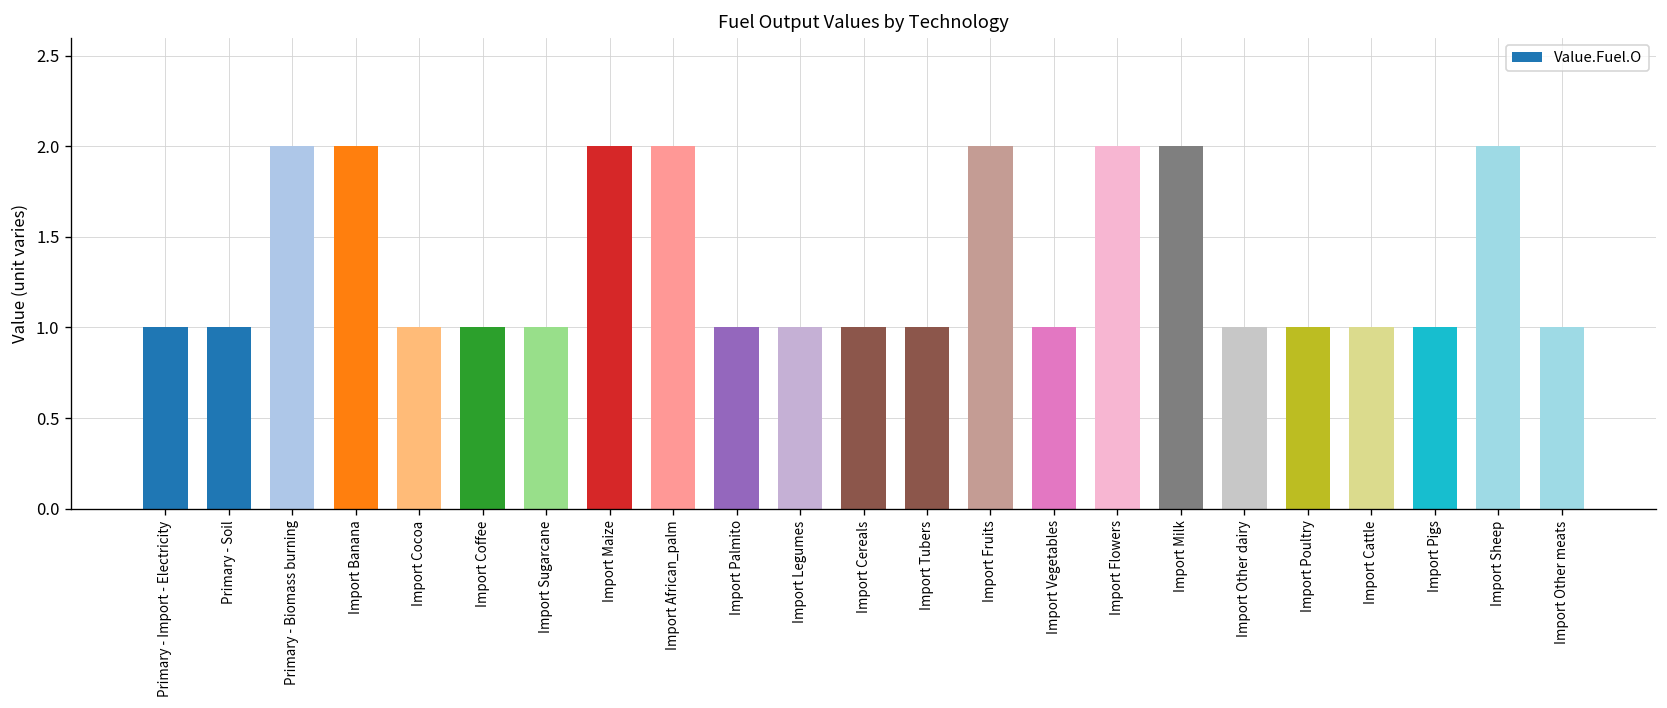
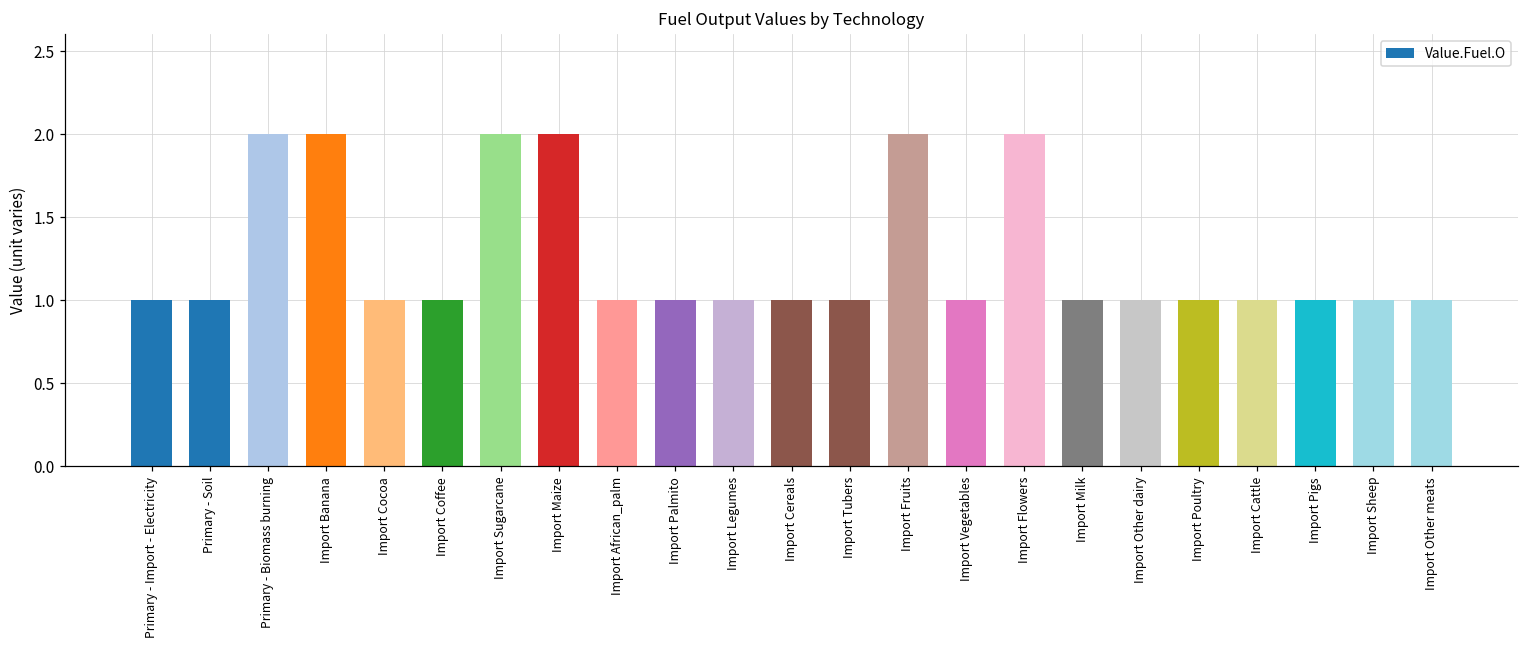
Import Sugarcane: 1 -> 2
Import African_palm: 2 -> 1
Import Milk: 2 -> 1
Import Sheep: 2 -> 1
